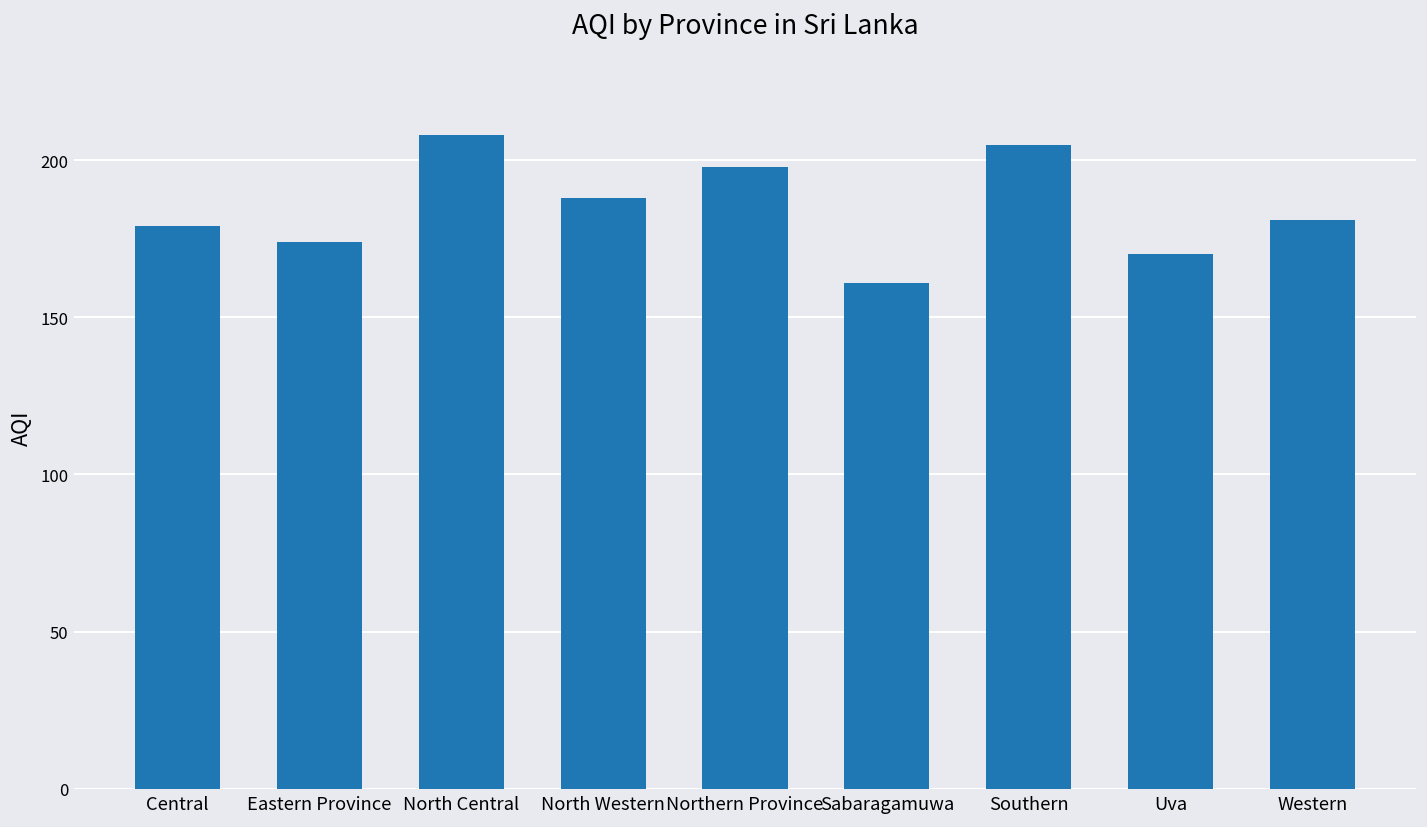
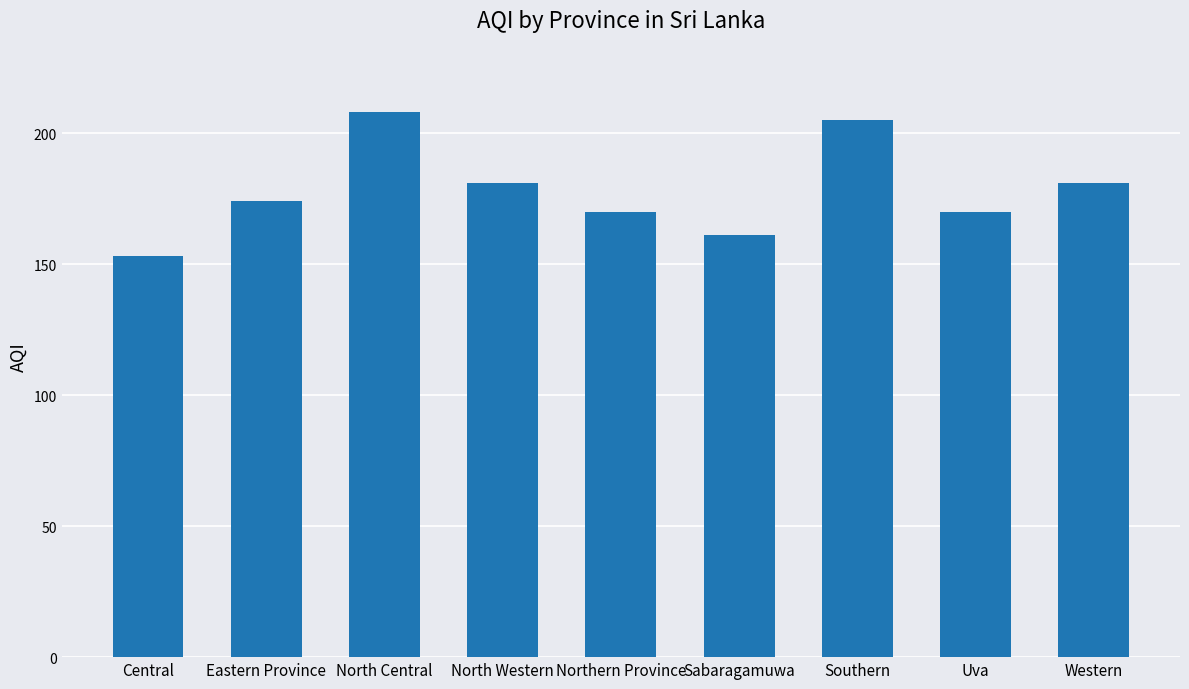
Central: 179 -> 153
North Western: 188 -> 181
Northern Province: 198 -> 170
